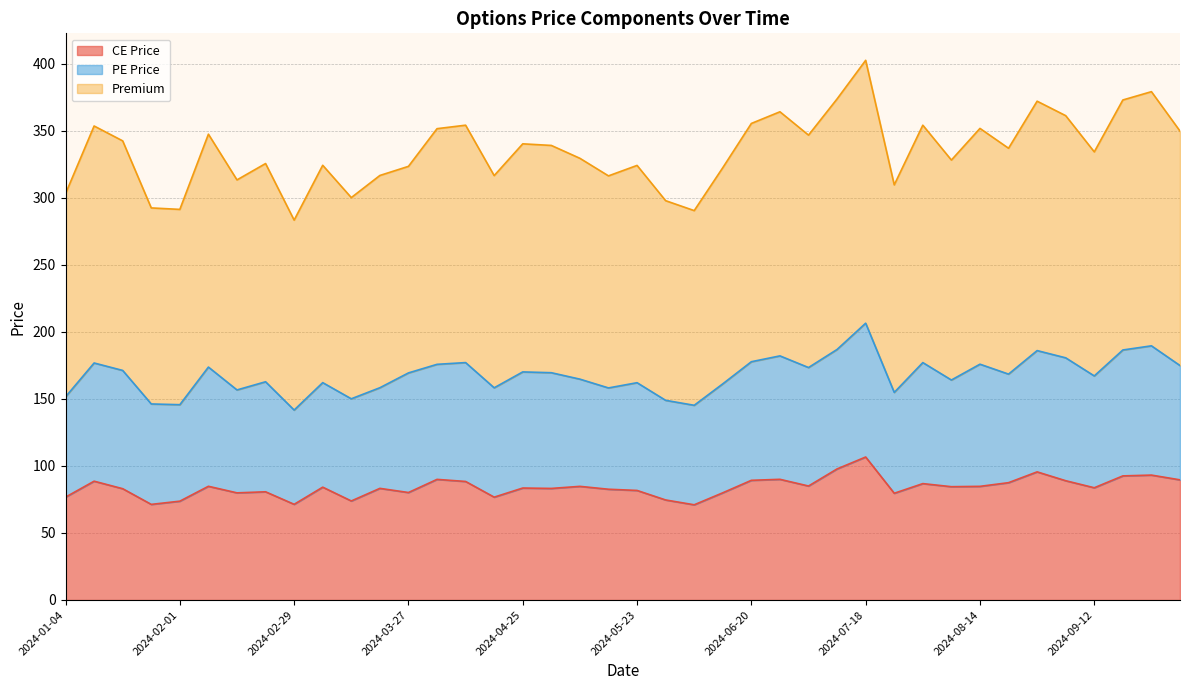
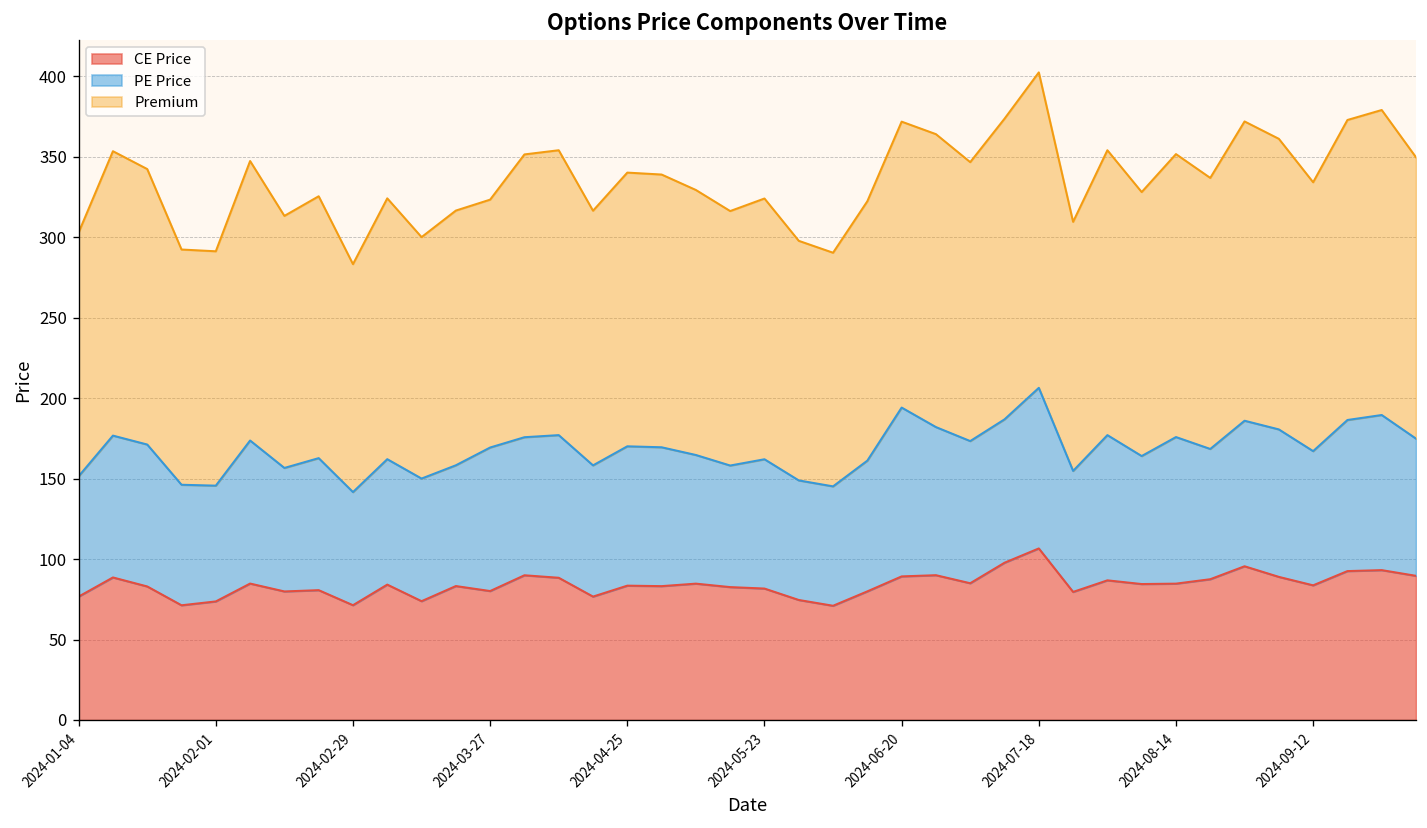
PE Price, 2024-06-20: 88 -> 105
